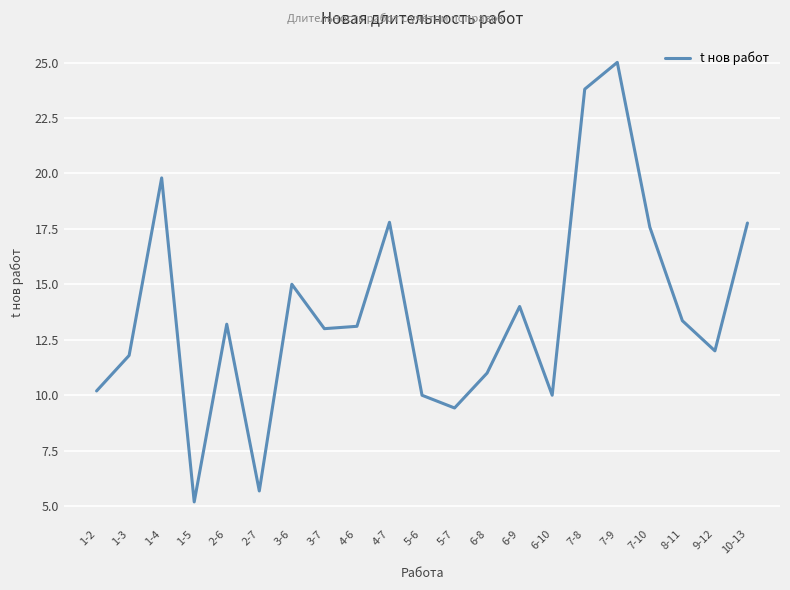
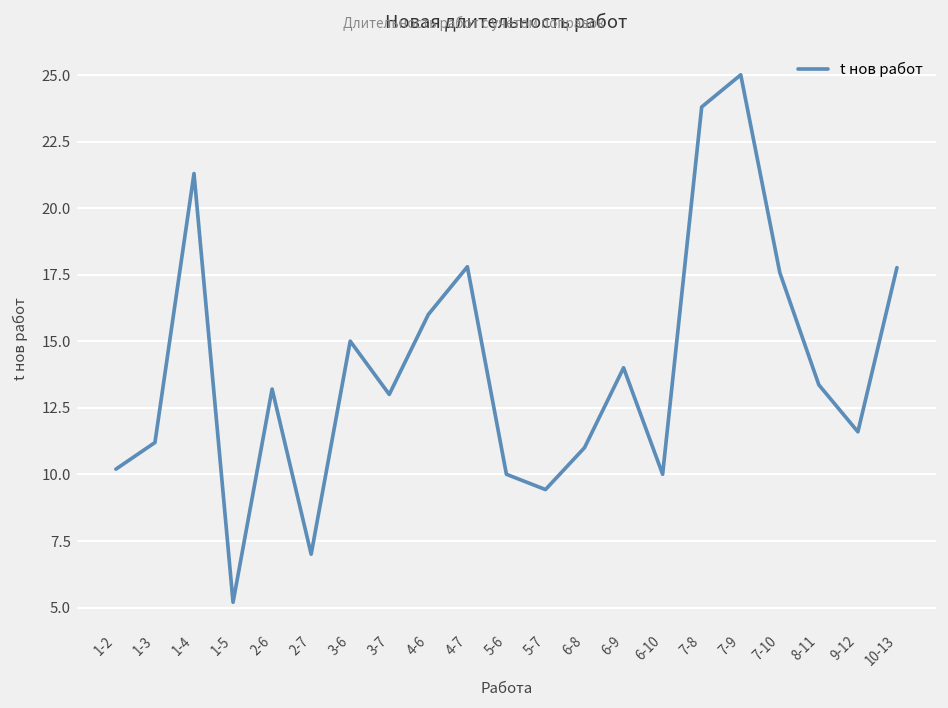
1-3: 11.8 -> 11.2
1-4: 19.8 -> 21.3
2-7: 5.7 -> 7.0
4-6: 13.1 -> 16.0
9-12: 12.0 -> 11.6
